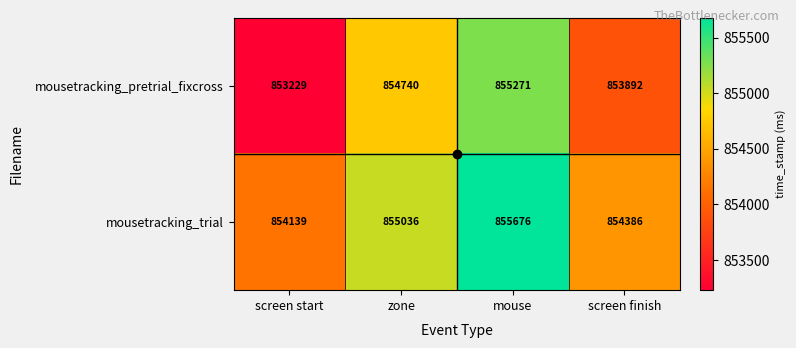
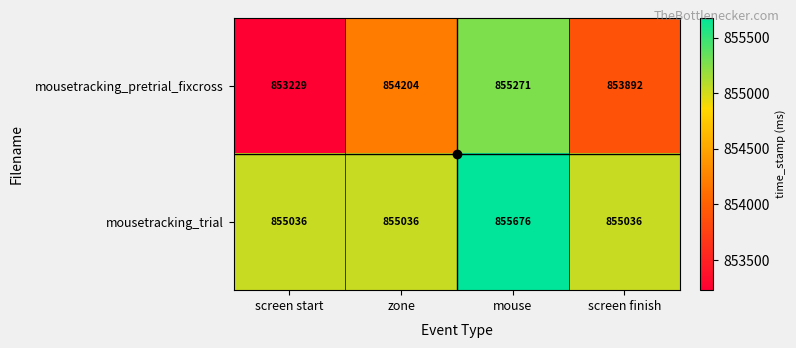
mousetracking_pretrial_fixcross, zone: 854740 -> 854204
mousetracking_trial, screen start: 854139 -> 855036
mousetracking_trial, screen finish: 854386 -> 855036
